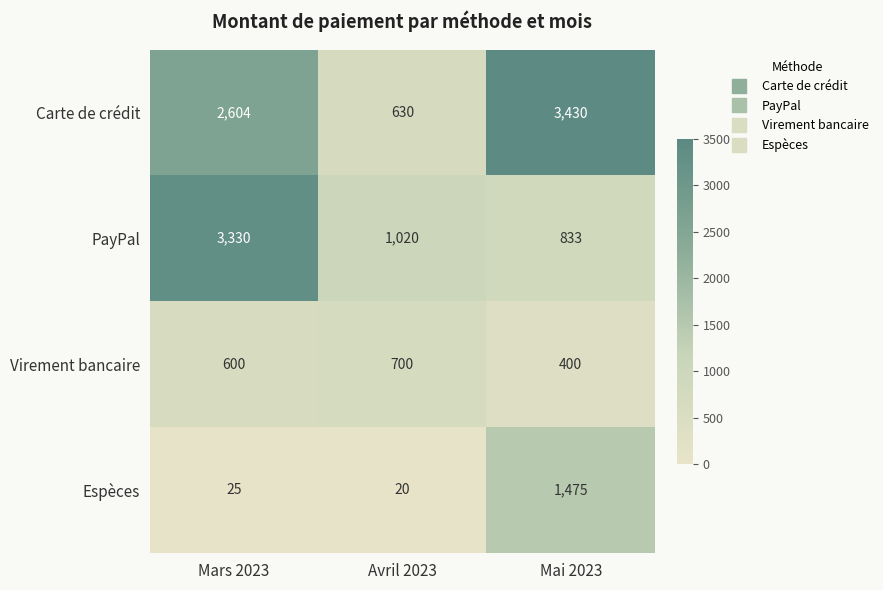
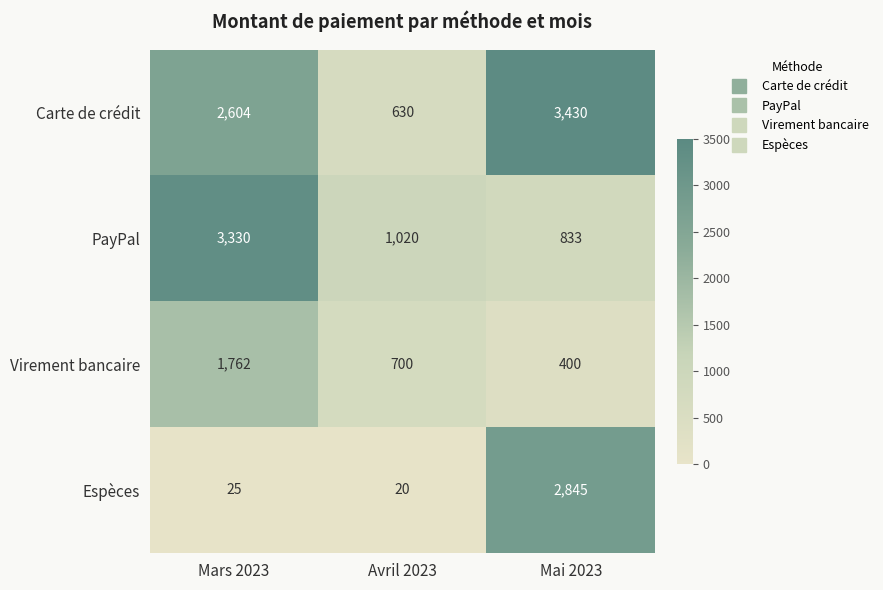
Virement bancaire, Mars 2023: 600 -> 1,762
Espèces, Mai 2023: 1,475 -> 2,845
